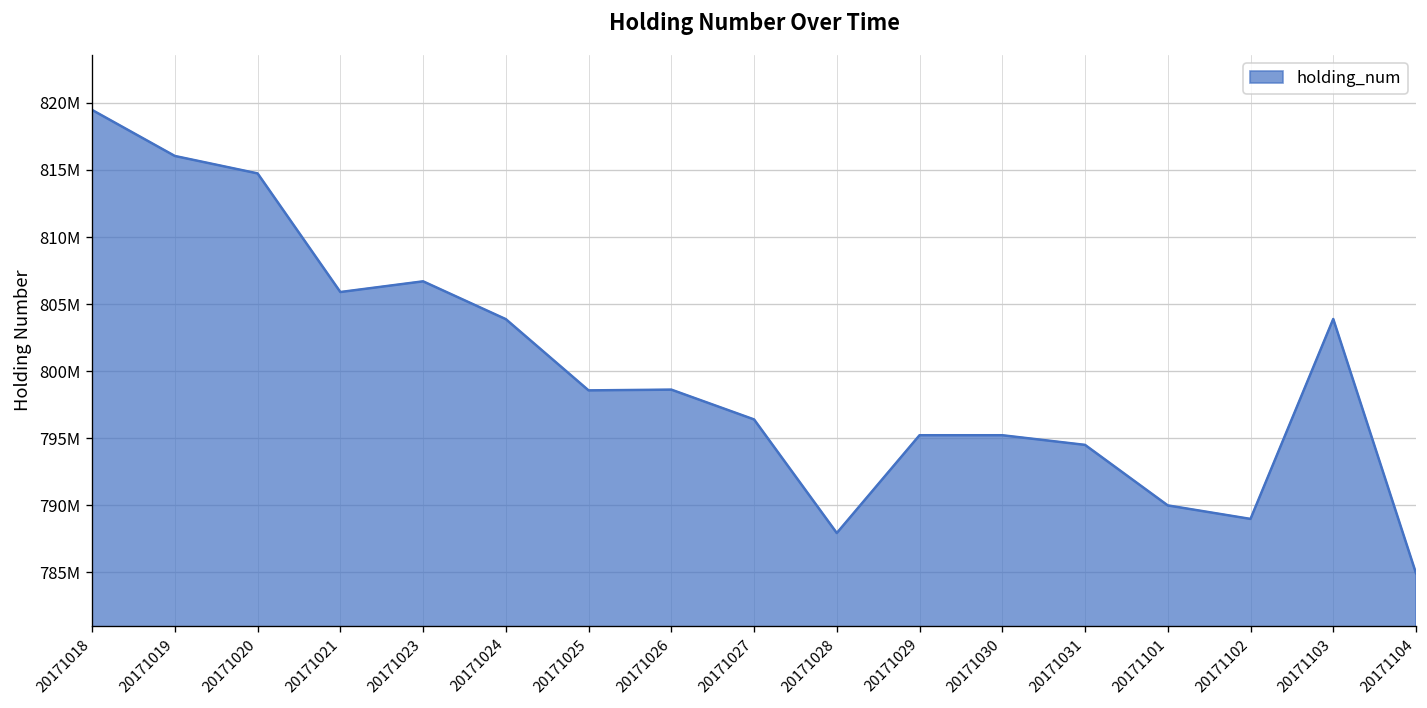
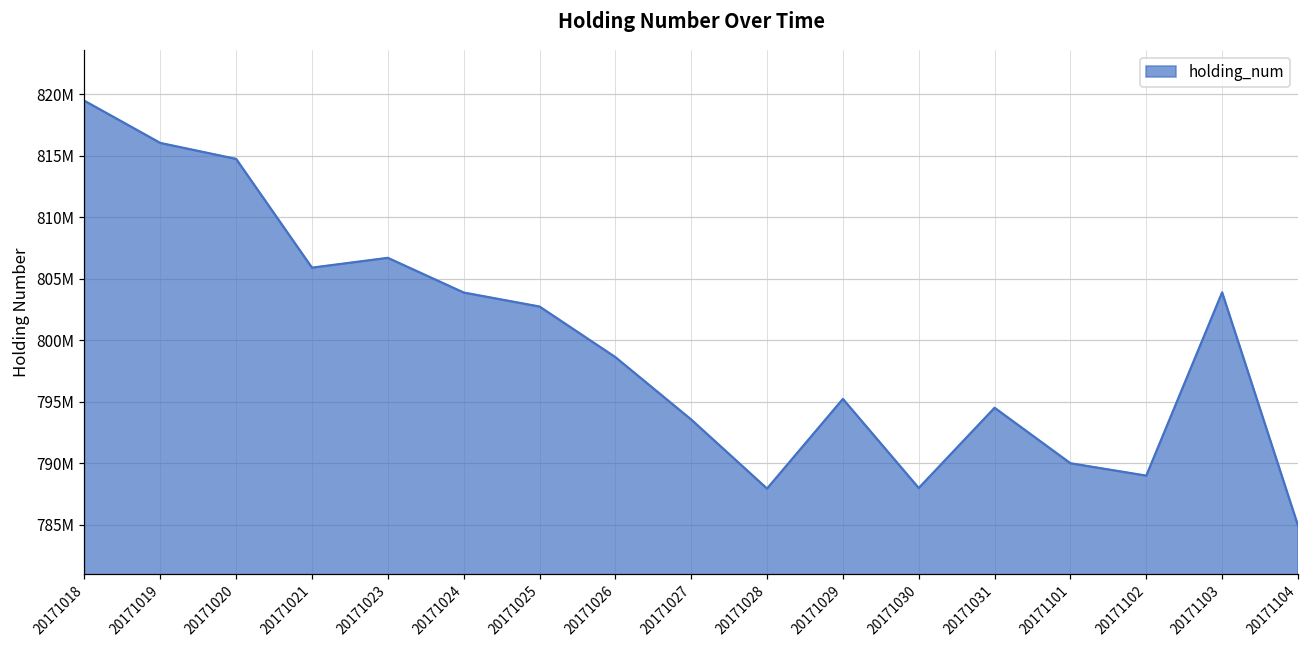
20171025: 798600000 -> 802700000
20171027: 796400000 -> 793600000
20171030: 795200000 -> 788000000
